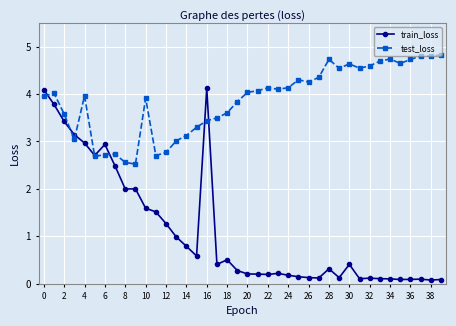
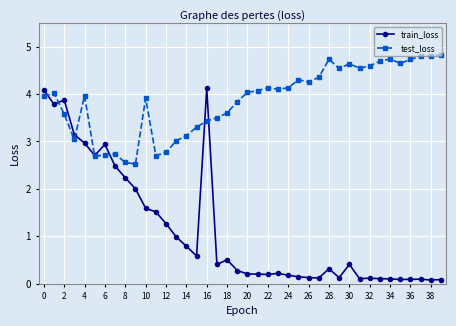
train_loss, 2: 3.4 -> 3.9
train_loss, 8: 2.0 -> 2.2
